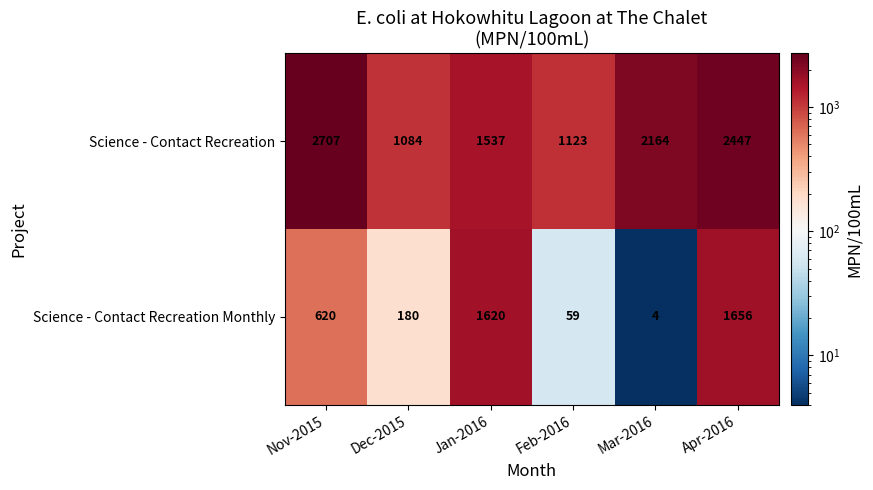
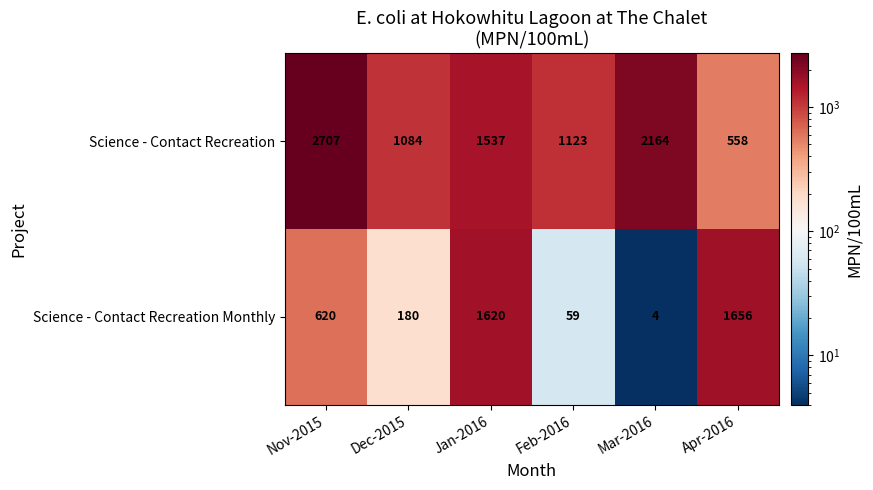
Science - Contact Recreation, Apr-2016: 2447 -> 558
